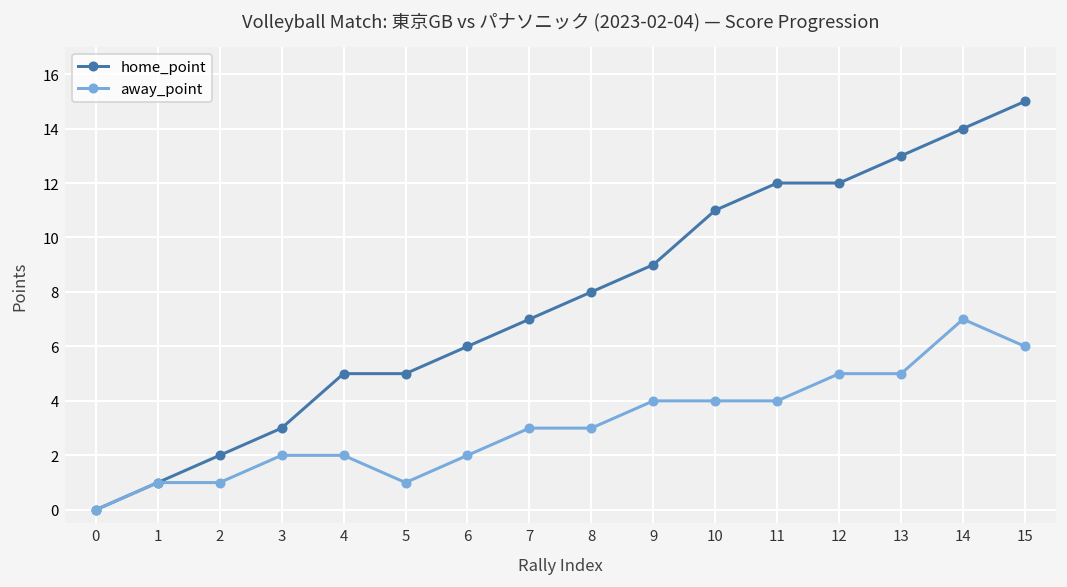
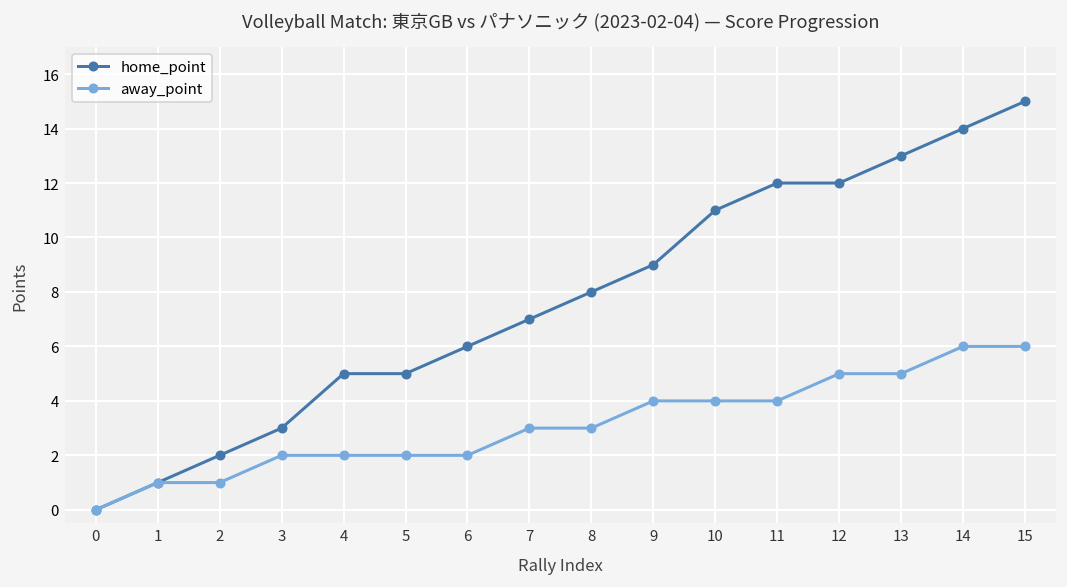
away_point, 5: 1 -> 2
away_point, 14: 7 -> 6
